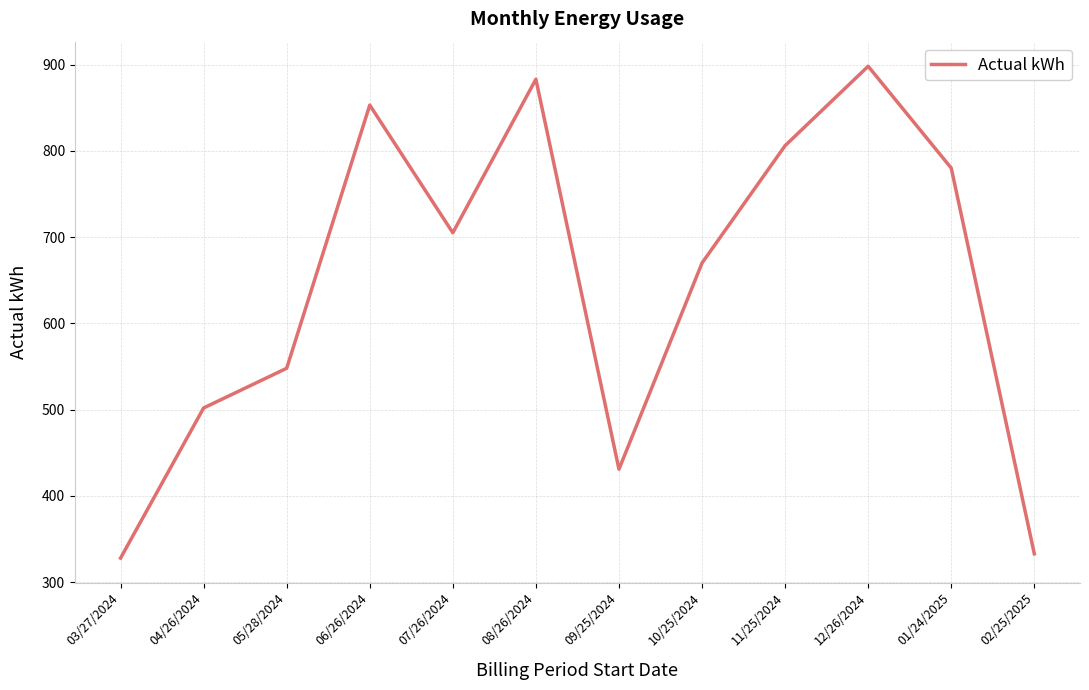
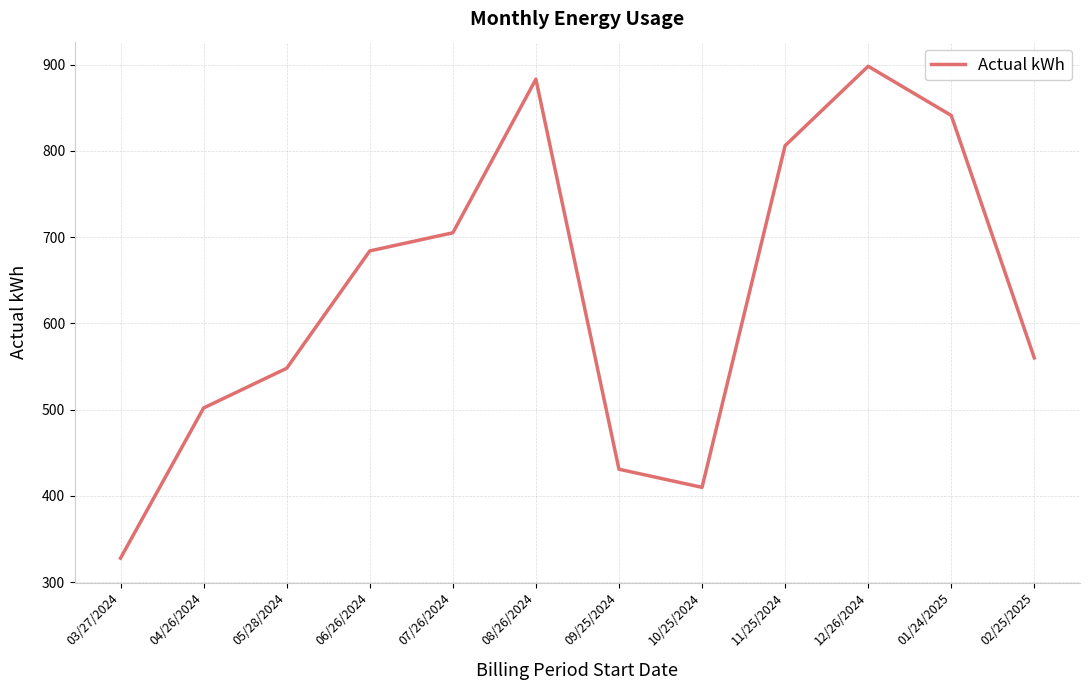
06/26/2024: 850 -> 680
10/25/2024: 670 -> 410
01/24/2025: 780 -> 840
02/25/2025: 330 -> 560
